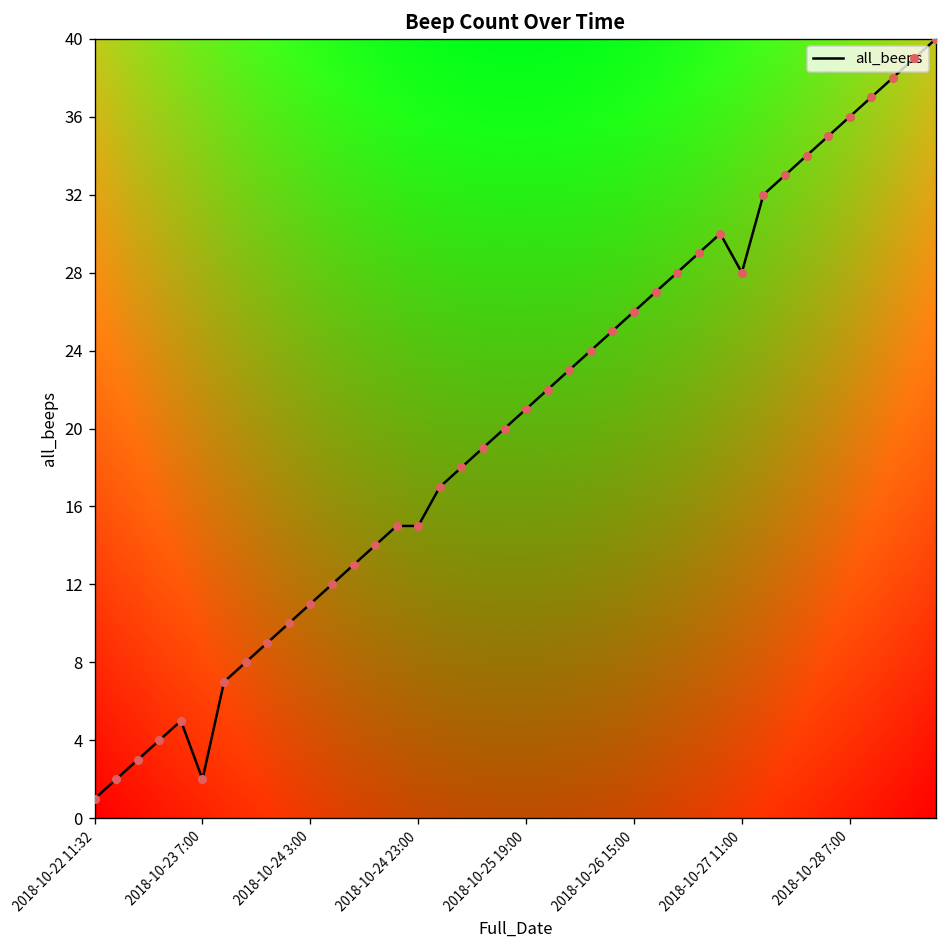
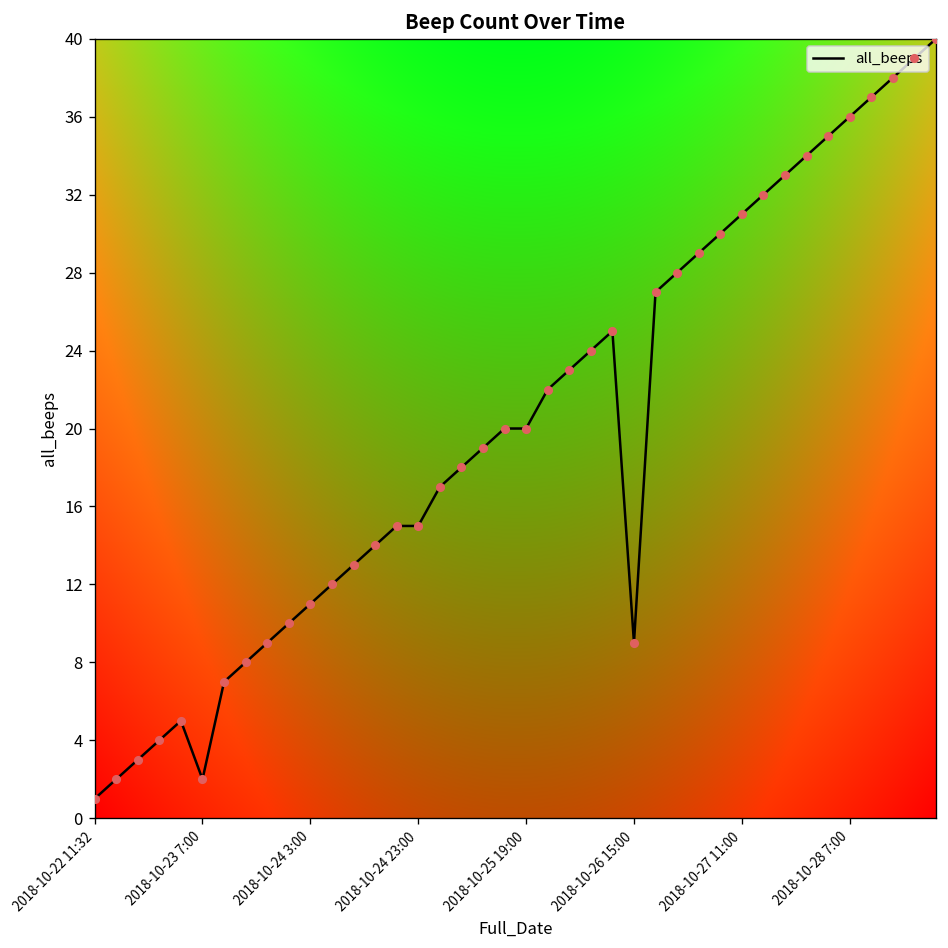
2018-10-25 19:00: 21 -> 20
2018-10-26 15:00: 26 -> 9
2018-10-27 11:00: 28 -> 31
